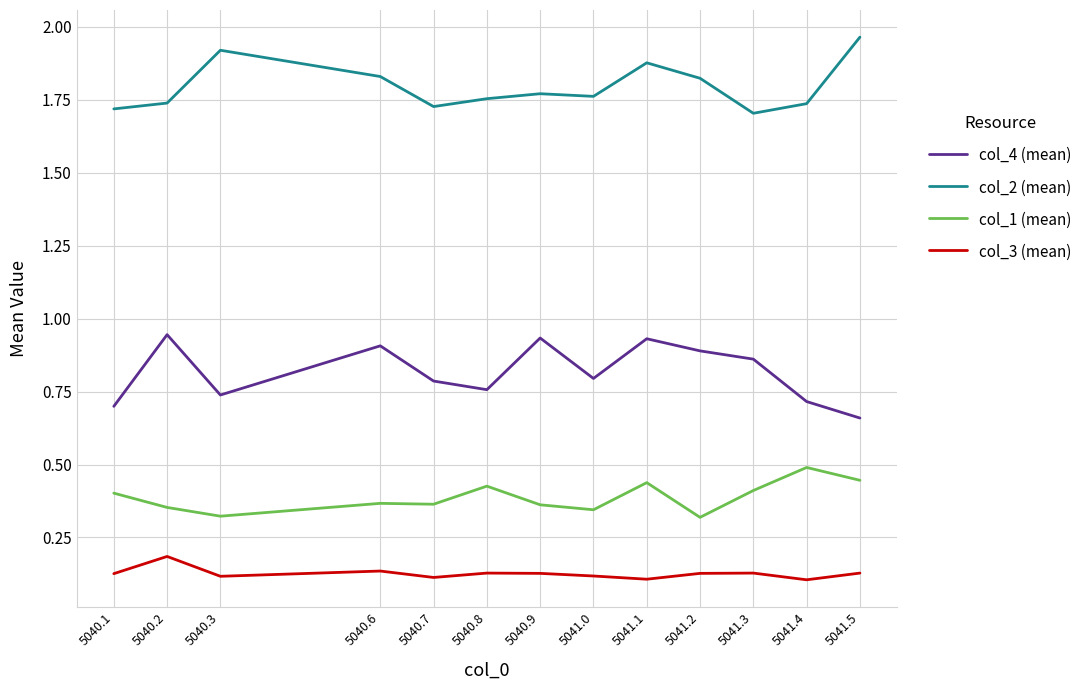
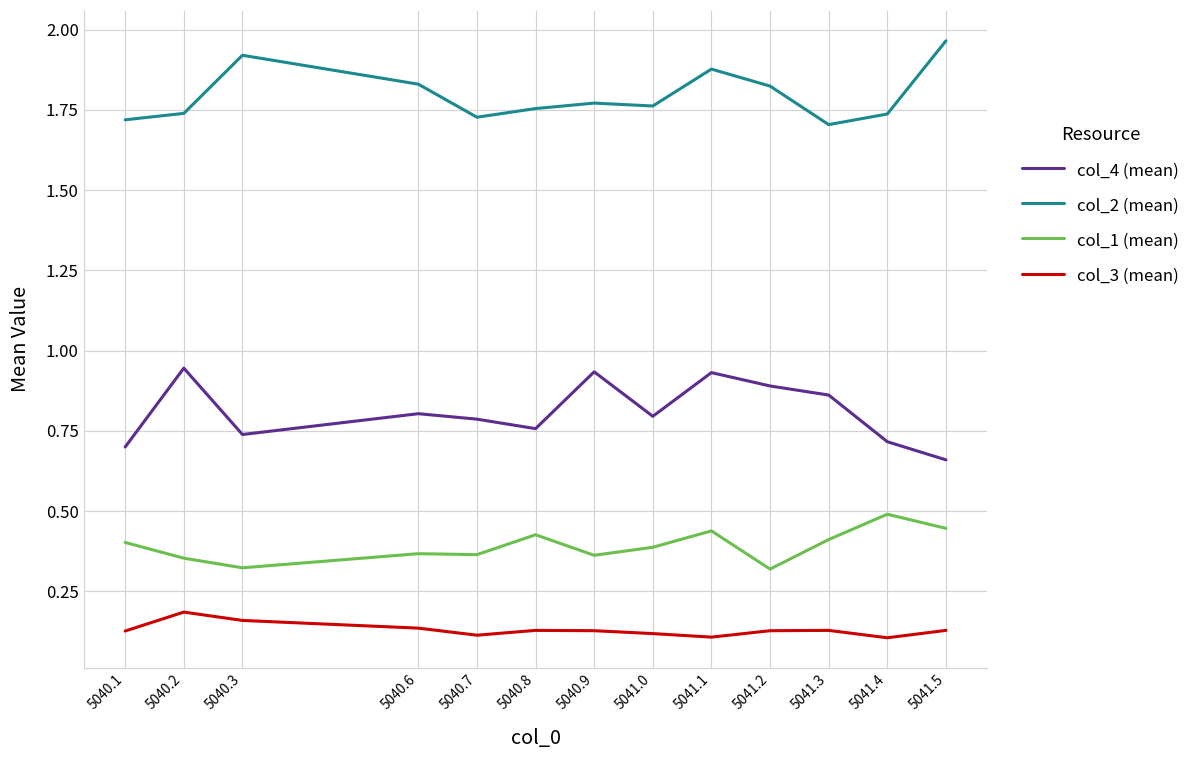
col_3 (mean), 5040.3: 0.12 -> 0.16
col_4 (mean), 5040.6: 0.91 -> 0.80
col_1 (mean), 5041.0: 0.35 -> 0.39
